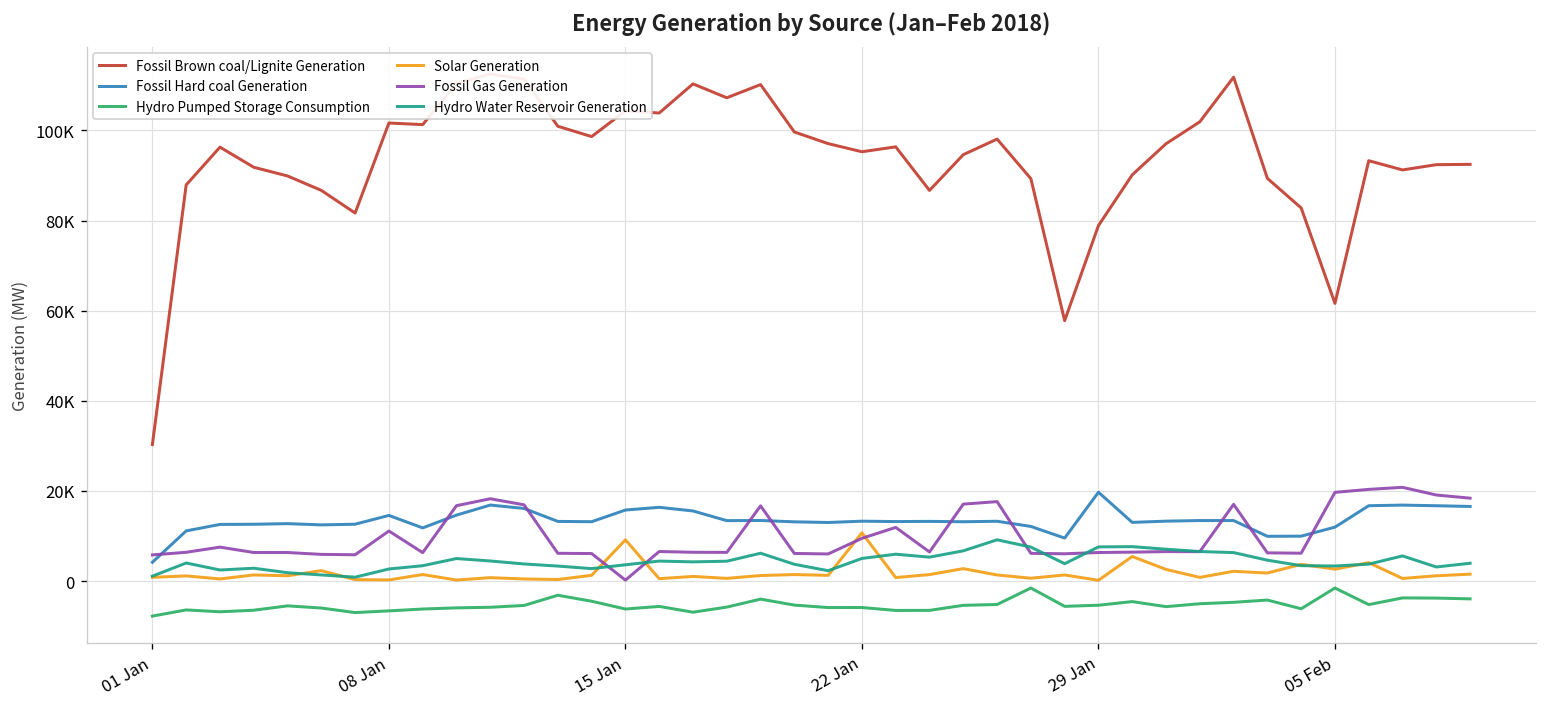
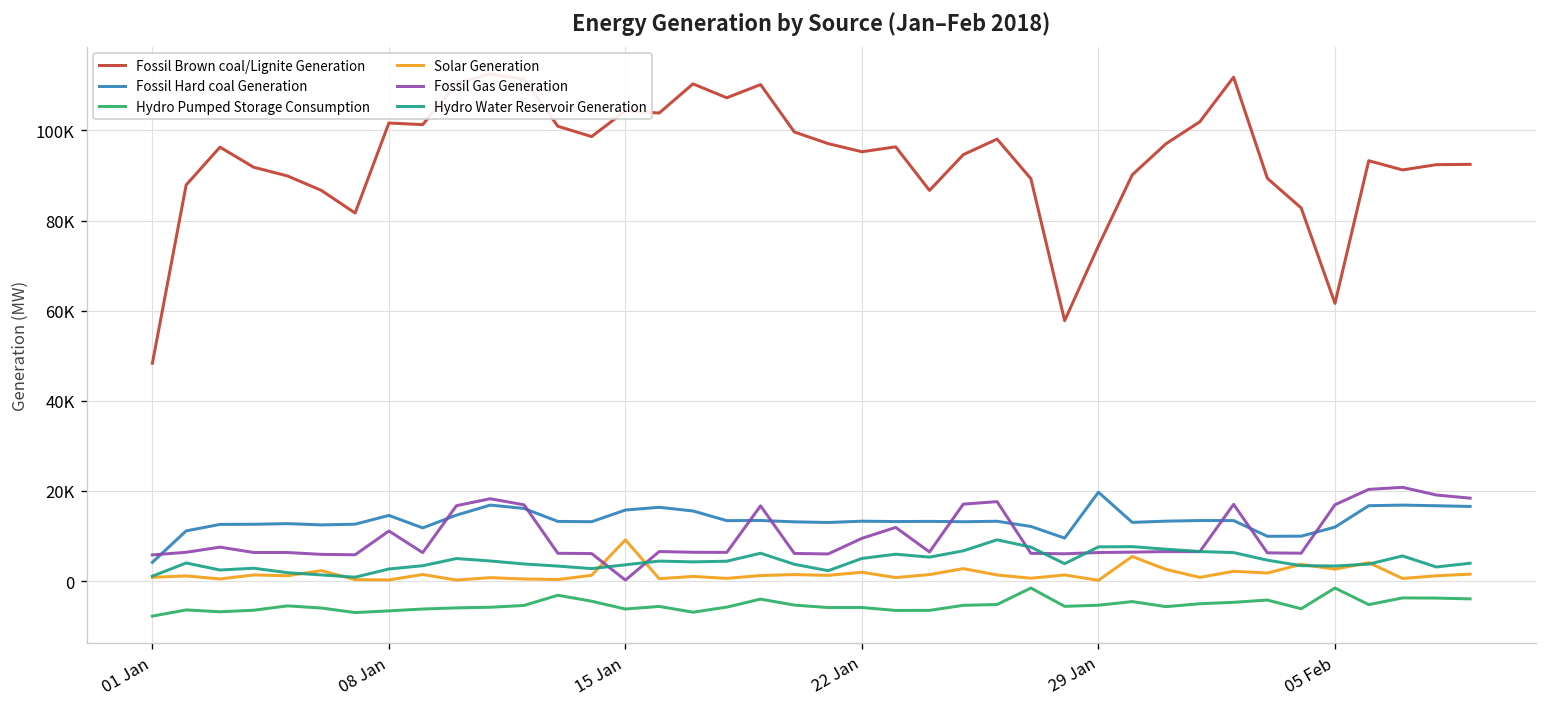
Fossil Brown coal/Lignite Generation, 01 Jan: 30000 -> 48000
Solar Generation, 22 Jan: 11000 -> 2000
Fossil Brown coal/Lignite Generation, 29 Jan: 79000 -> 74000
Fossil Gas Generation, 05 Feb: 20000 -> 17000
